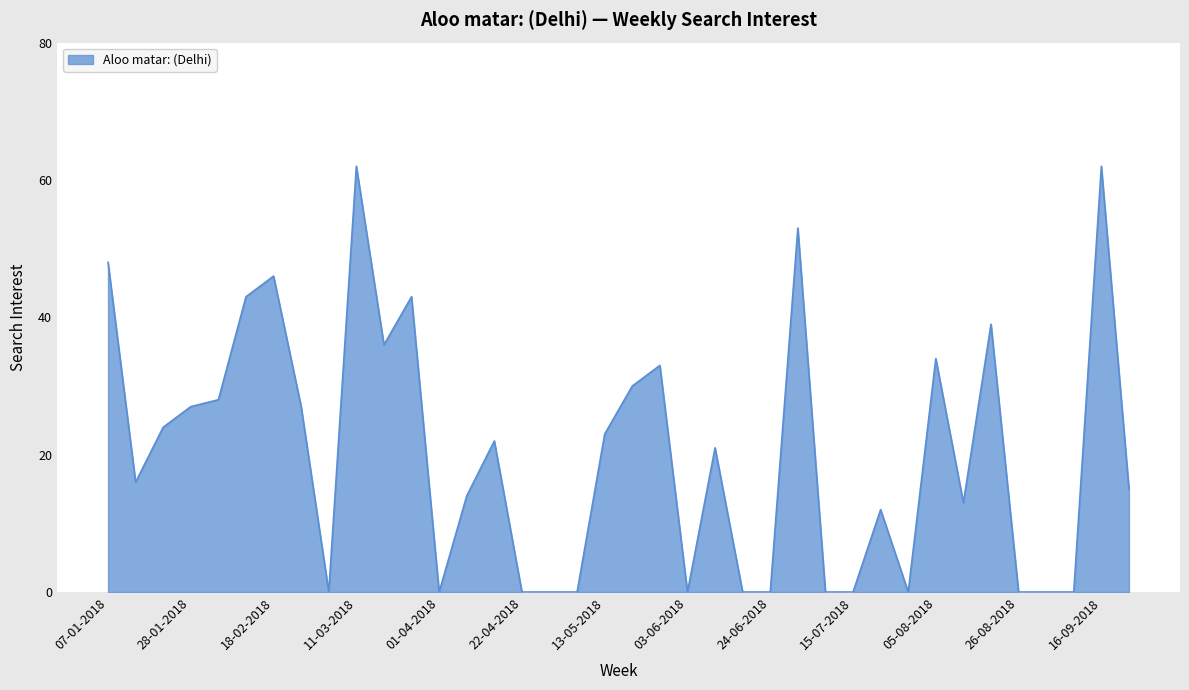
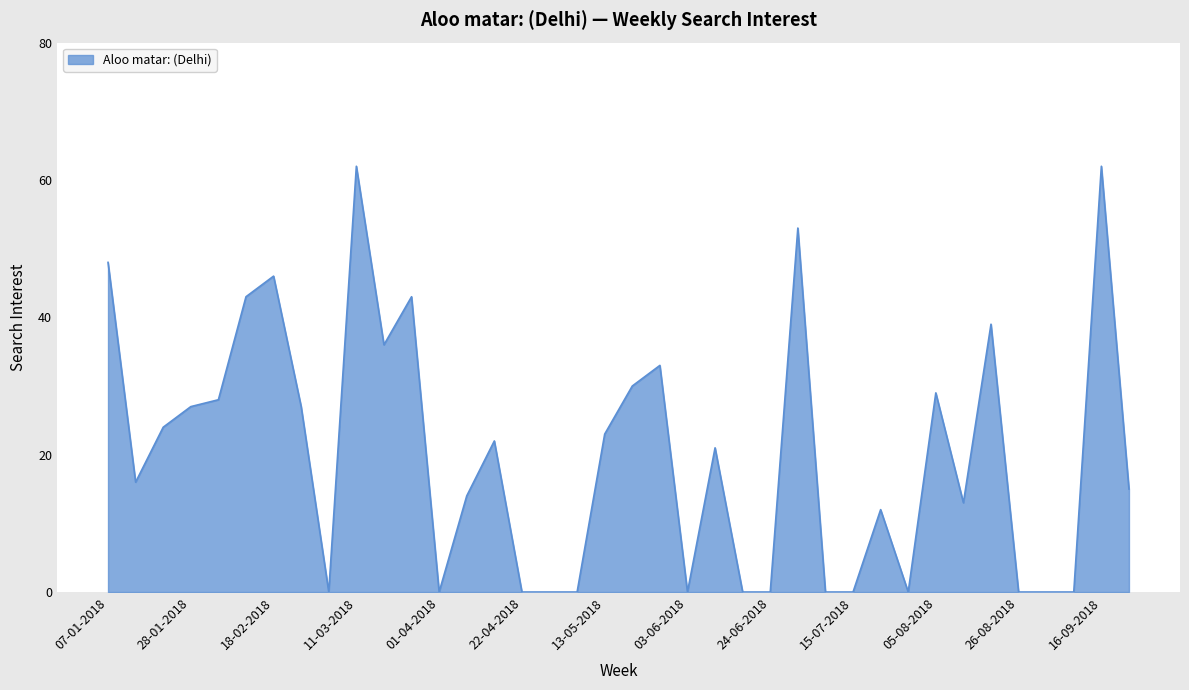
05-08-2018: 34 -> 29
